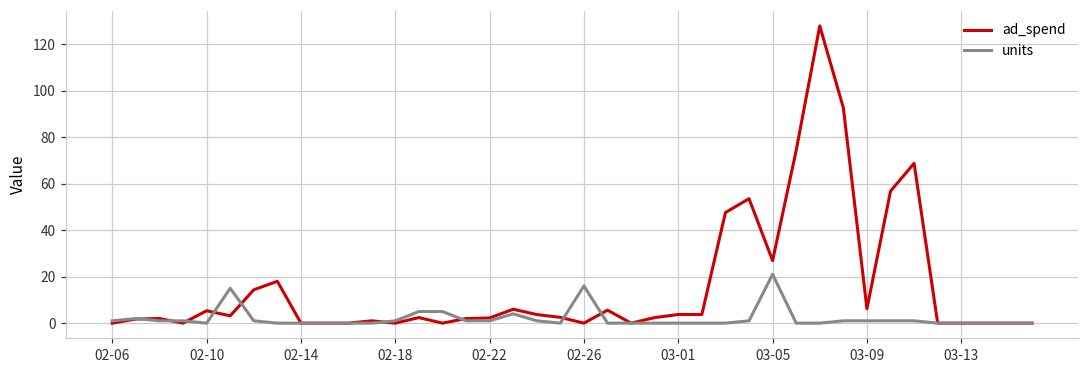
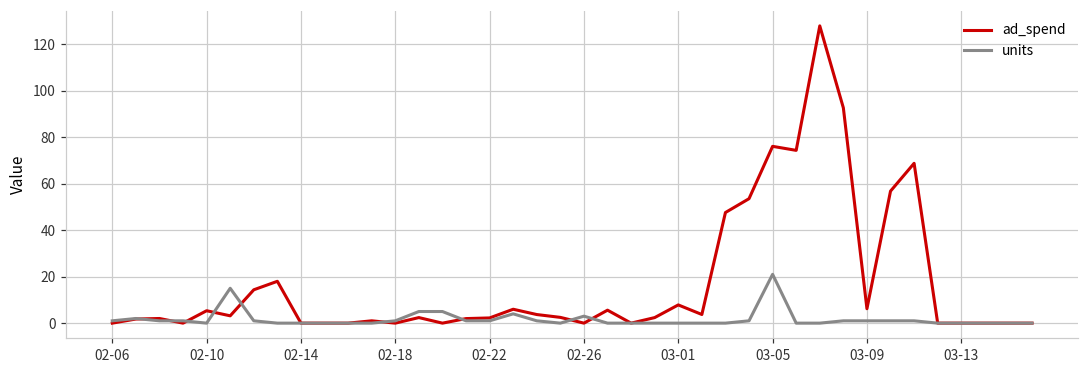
units, 02-26: 16 -> 3
ad_spend, 03-01: 4 -> 8
ad_spend, 03-05: 27 -> 76
